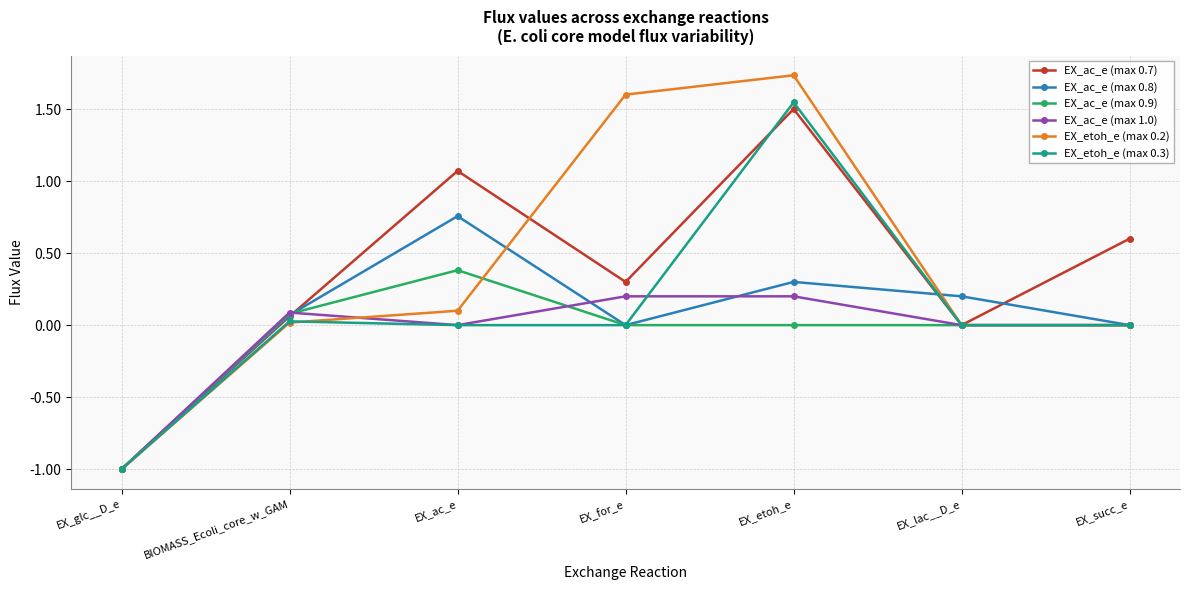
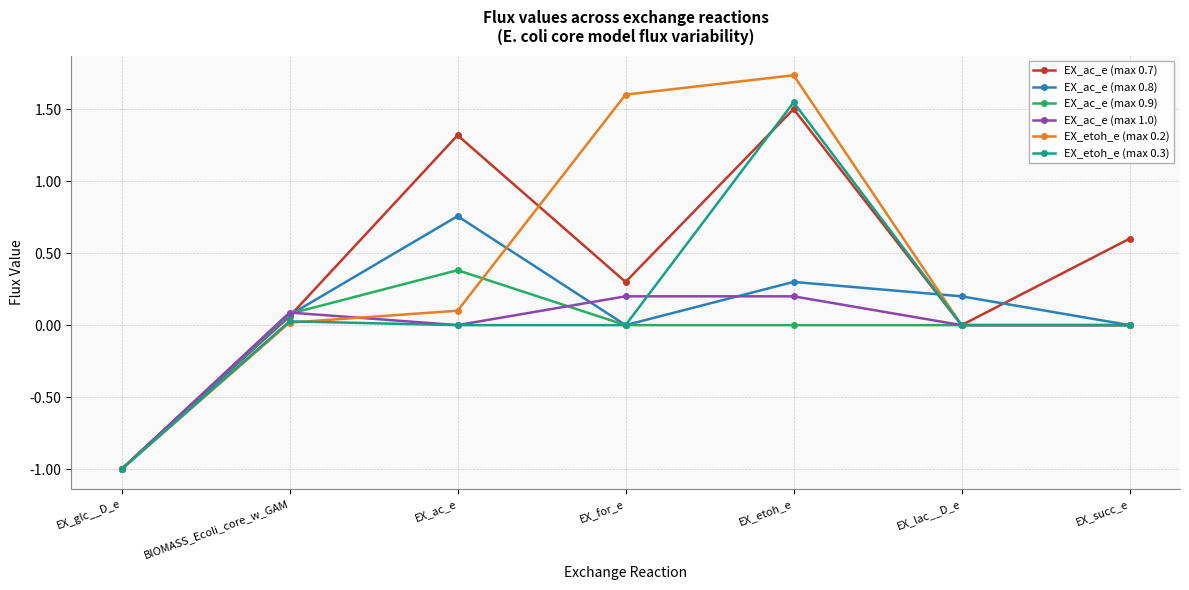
EX_ac_e (max 0.7), EX_ac_e: 1.07 -> 1.32
